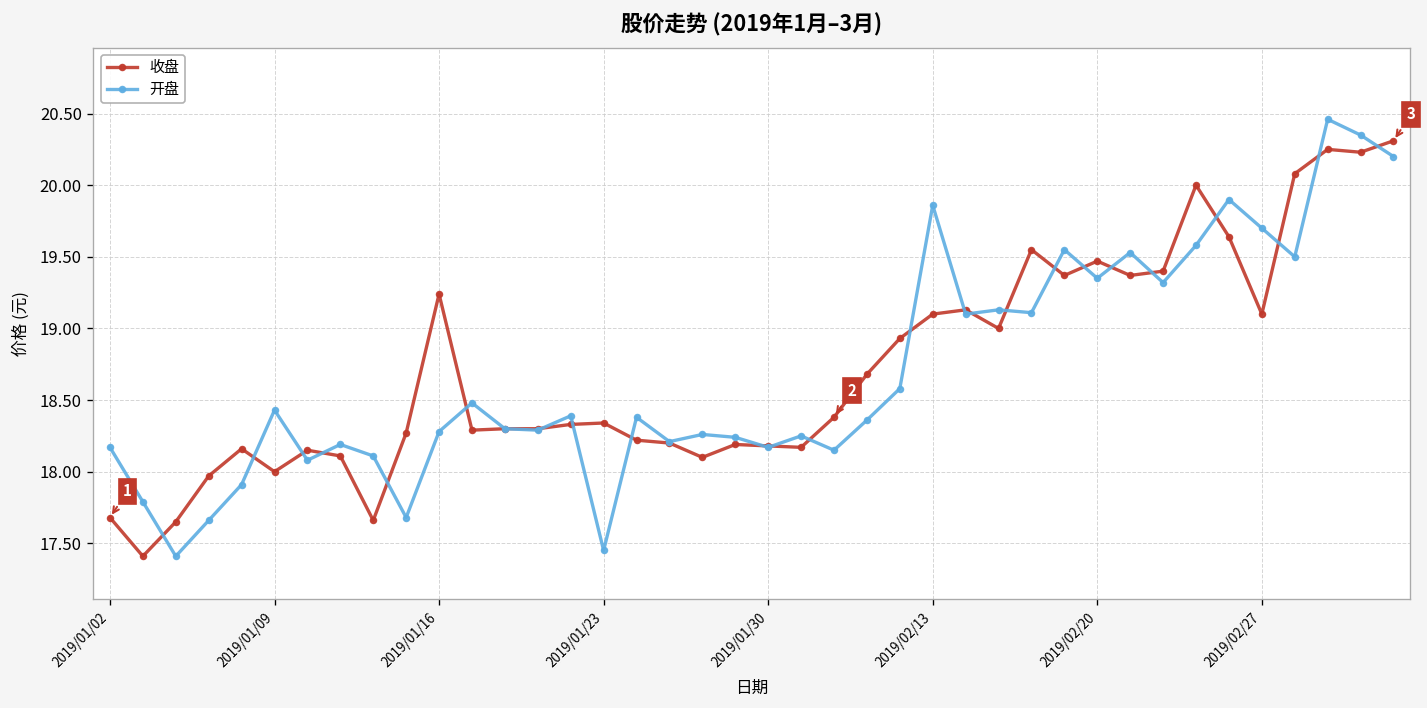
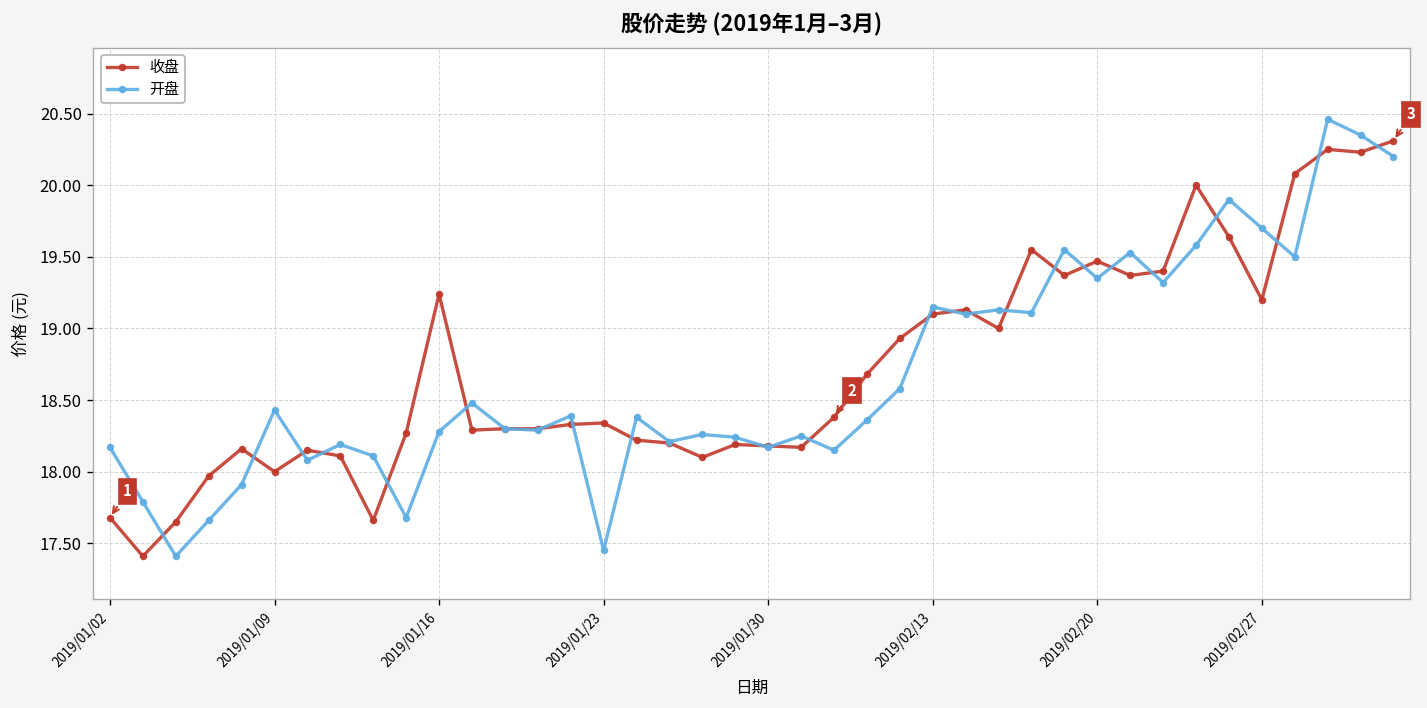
开盘, 2019/02/13: 19.86 -> 19.15
收盘, 2019/02/27: 19.1 -> 19.2
